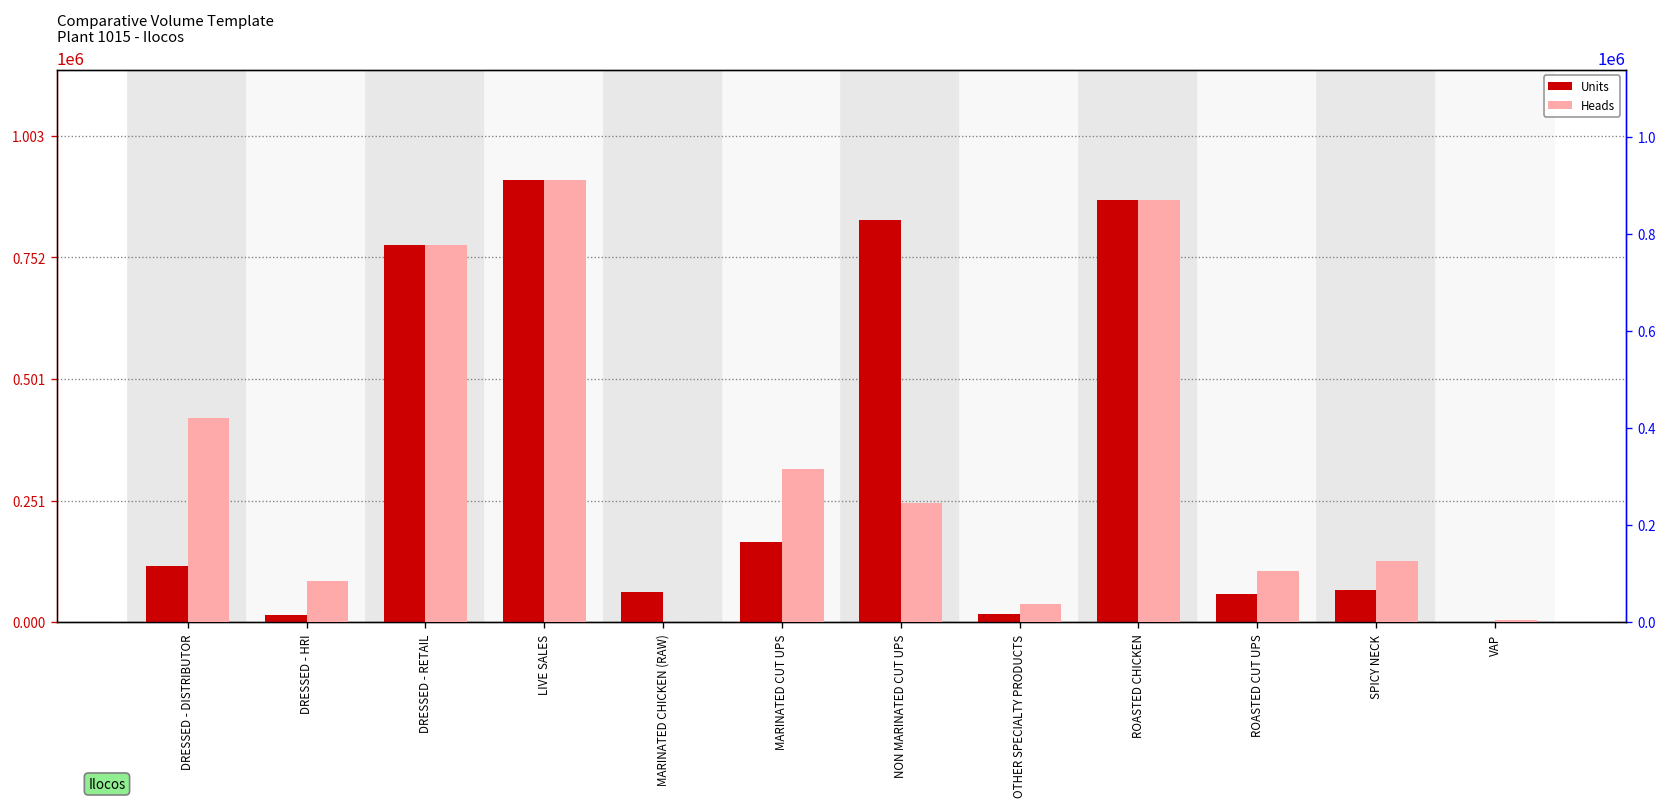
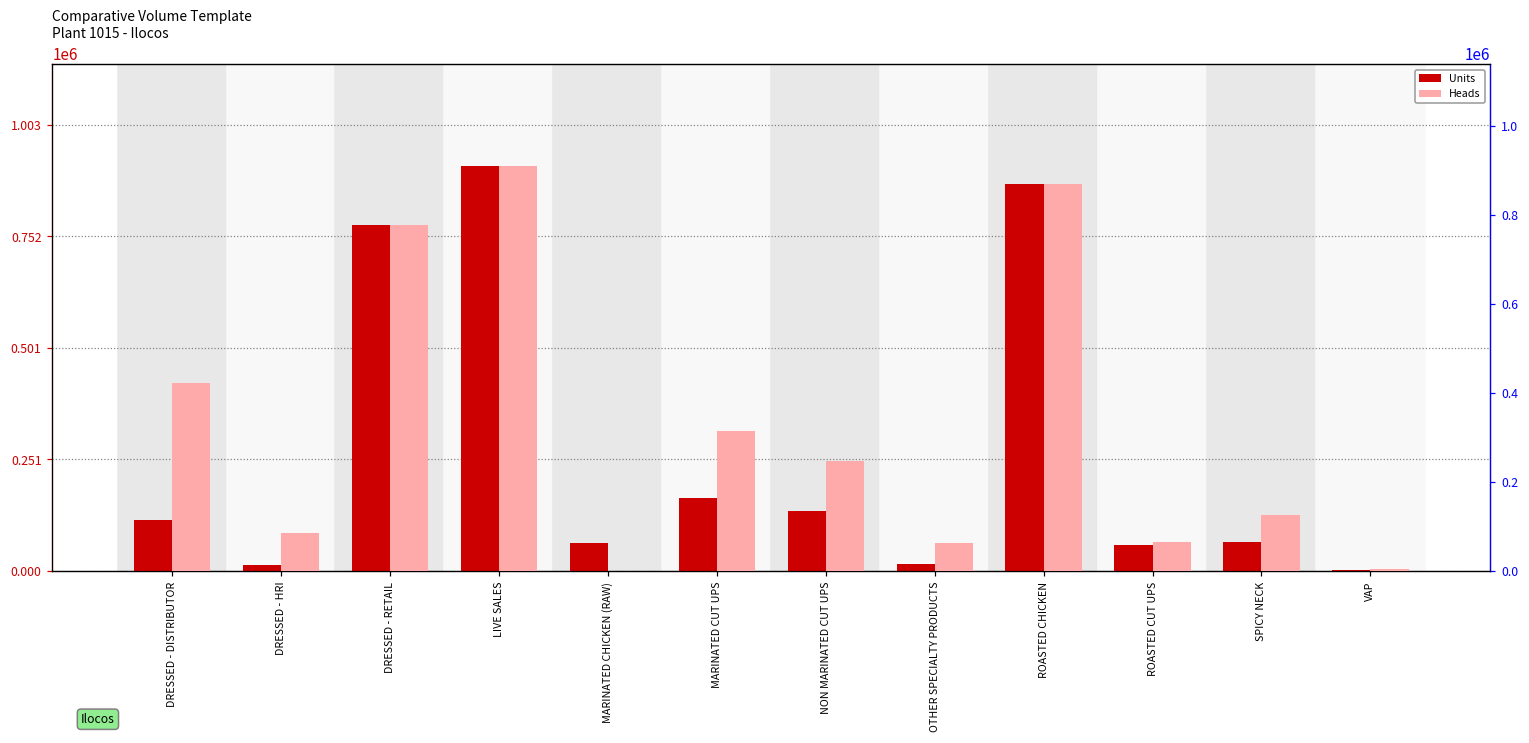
Units, NON MARINATED CUT UPS: 830000 -> 130000
Heads, OTHER SPECIALTY PRODUCTS: 40000 -> 60000
Heads, ROASTED CUT UPS: 110000 -> 60000
